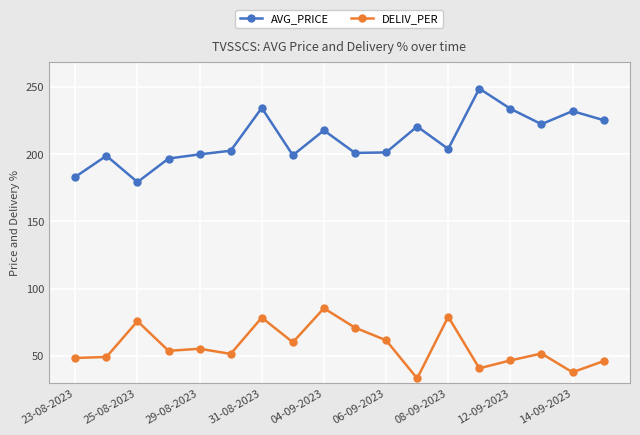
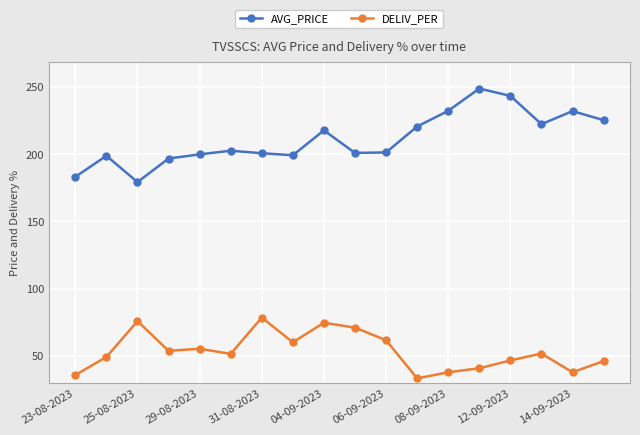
DELIV_PER, 23-08-2023: 48 -> 36
AVG_PRICE, 31-08-2023: 234 -> 201
DELIV_PER, 04-09-2023: 85 -> 75
AVG_PRICE, 08-09-2023: 204 -> 232
DELIV_PER, 08-09-2023: 79 -> 38
AVG_PRICE, 12-09-2023: 234 -> 243
